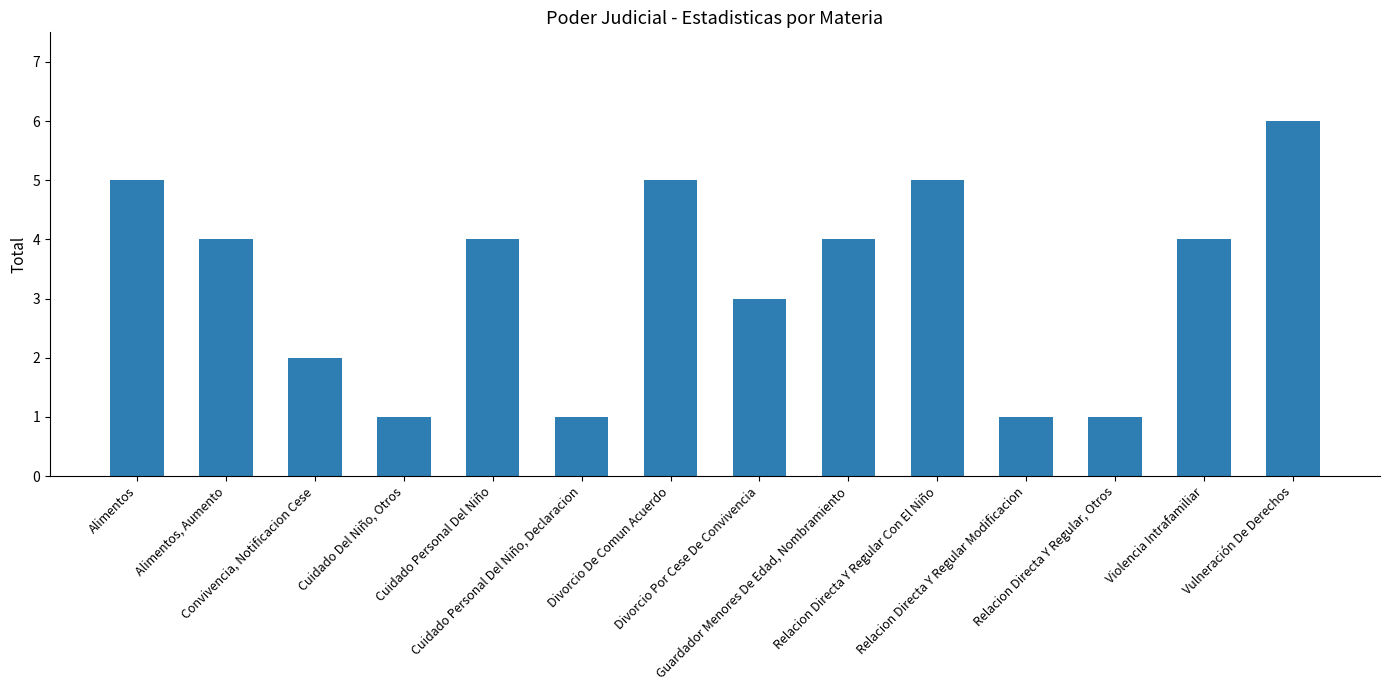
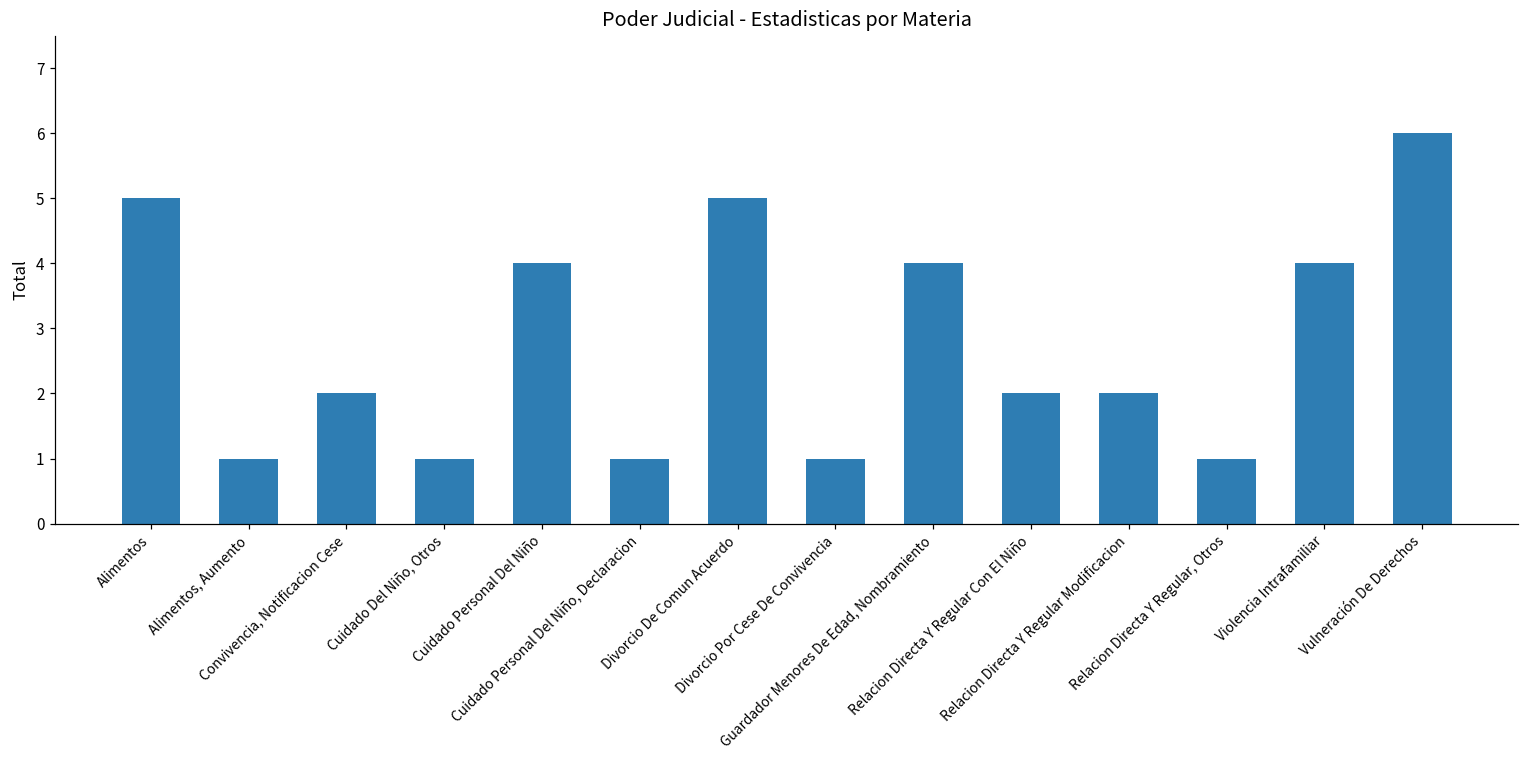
Alimentos, Aumento: 4 -> 1
Divorcio Por Cese De Convivencia: 3 -> 1
Relacion Directa Y Regular Con El Niño: 5 -> 2
Relacion Directa Y Regular Modificacion: 1 -> 2
